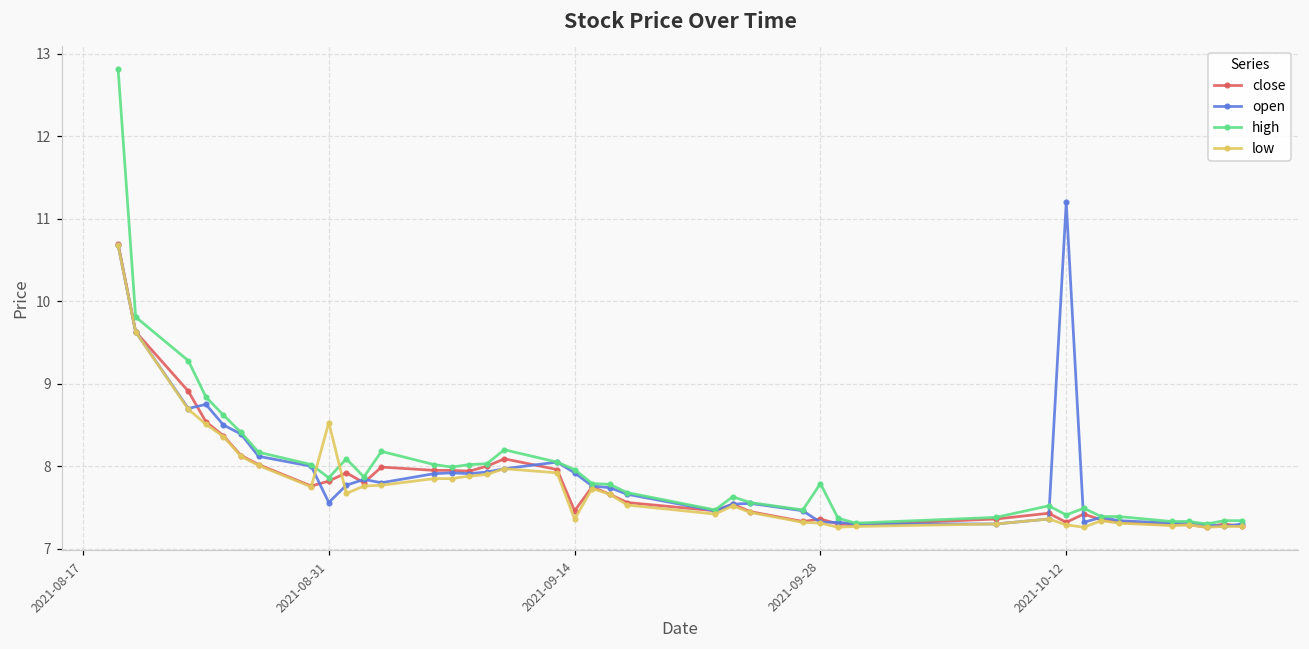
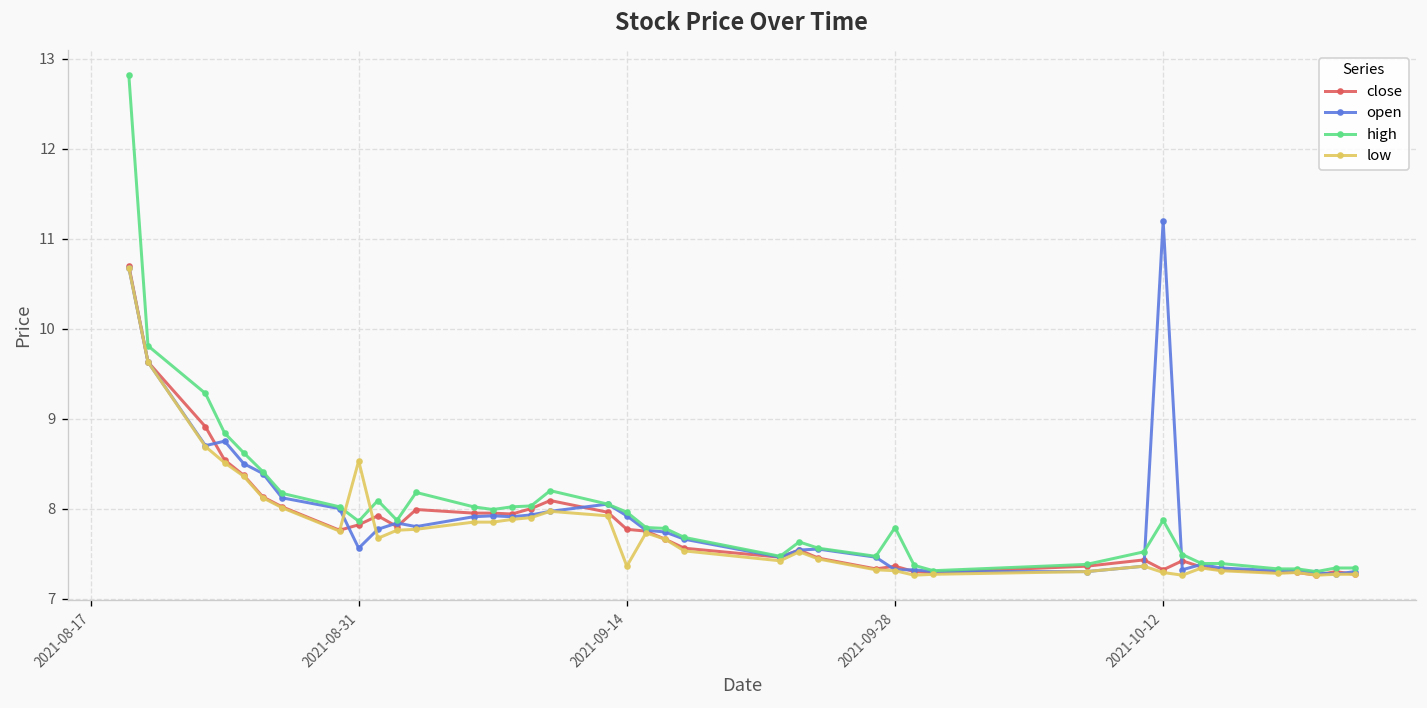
close, 2021-09-14: 7.5 -> 7.8
high, 2021-10-12: 7.4 -> 7.9
